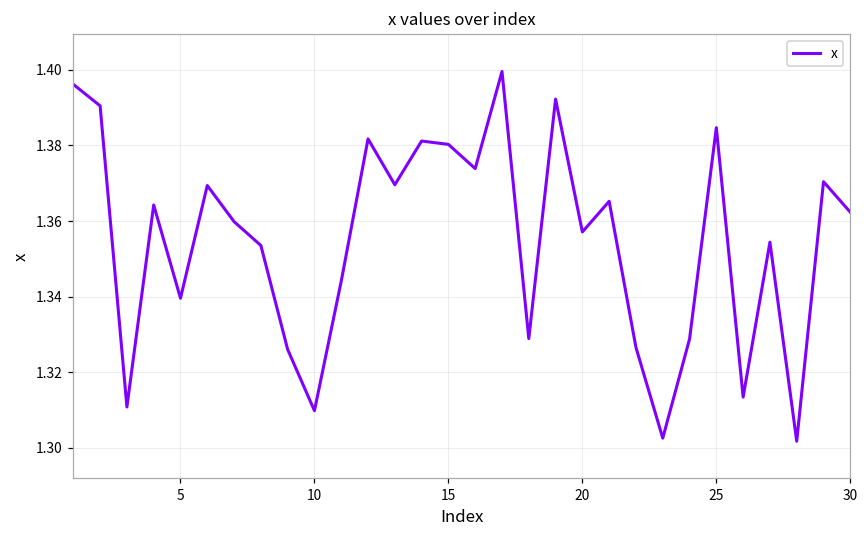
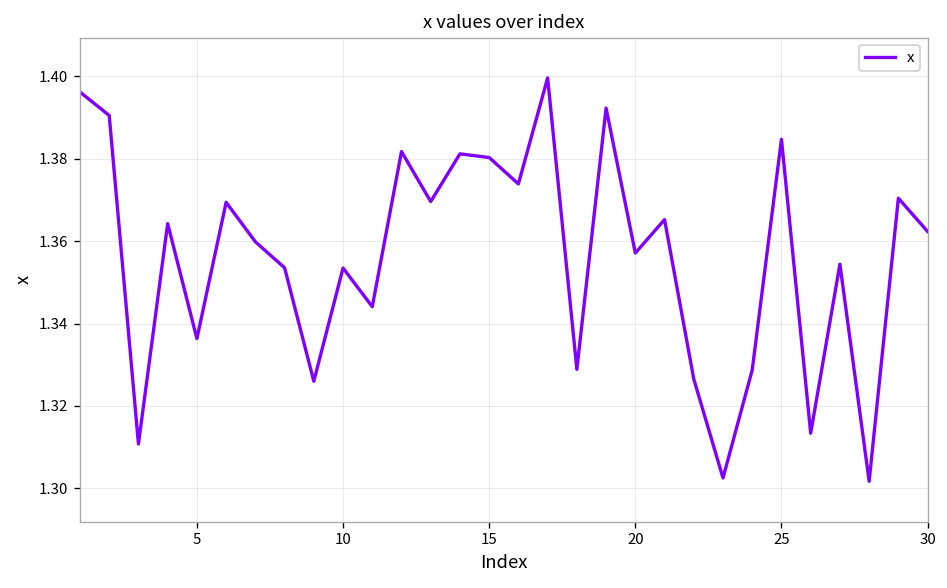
5: 1.340 -> 1.336
10: 1.310 -> 1.353
